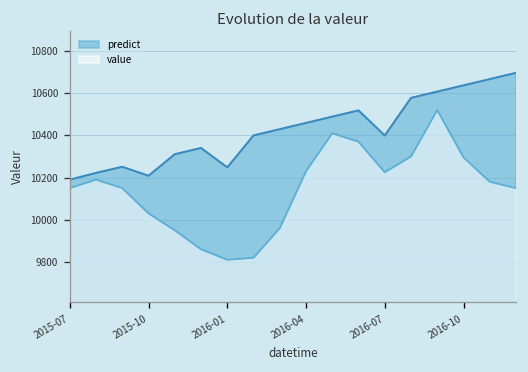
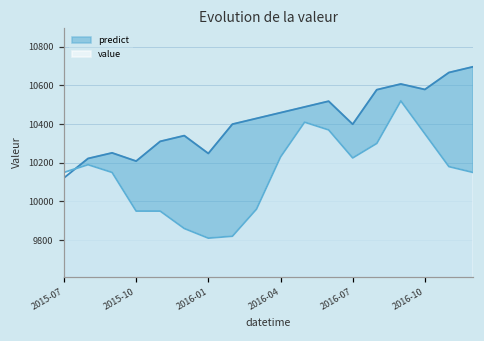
predict, 2015-07: 10190 -> 10120
value, 2015-10: 10030 -> 9950
predict, 2016-10: 10640 -> 10580
value, 2016-10: 10300 -> 10350
